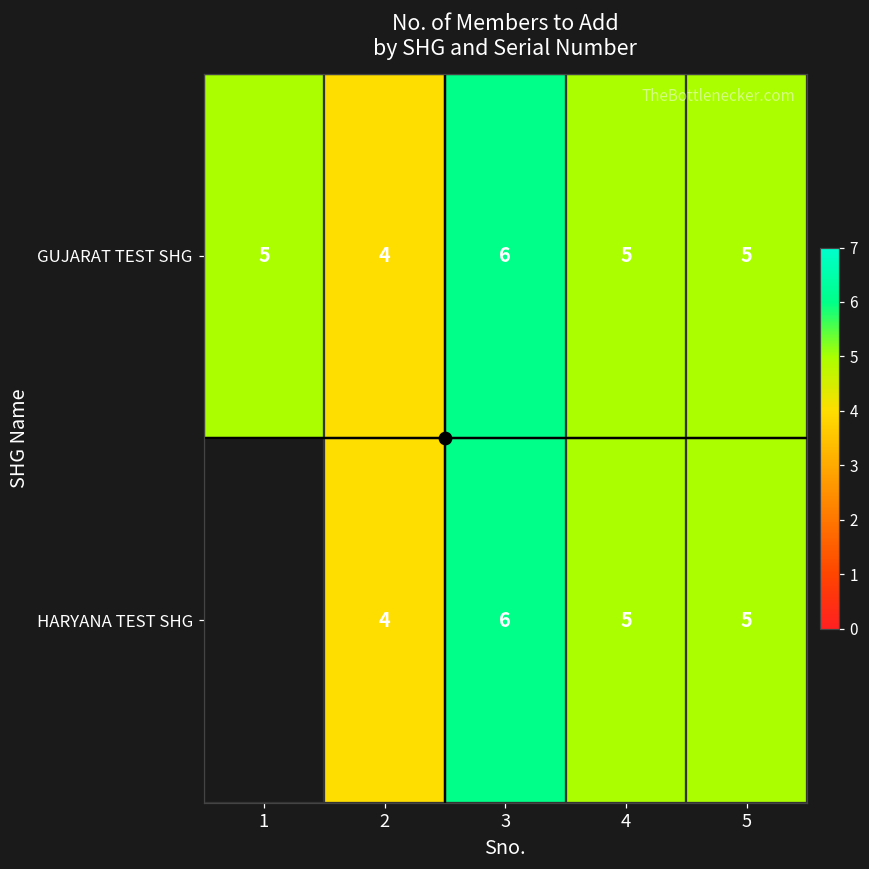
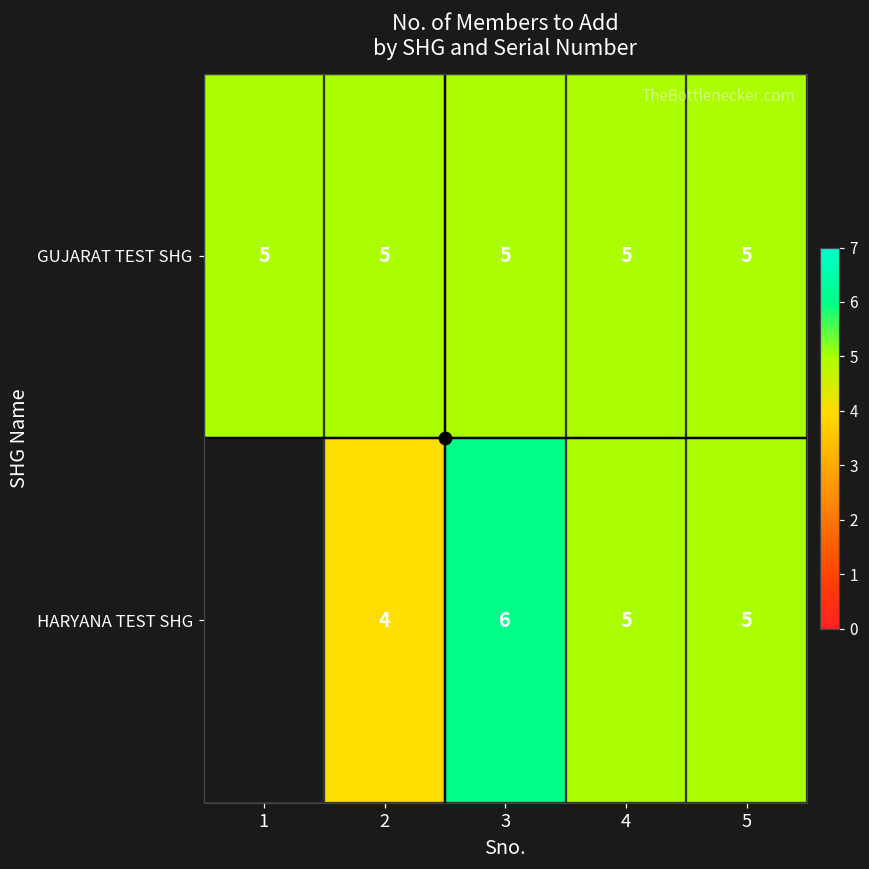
GUJARAT TEST SHG, 2: 4 -> 5
GUJARAT TEST SHG, 3: 6 -> 5
